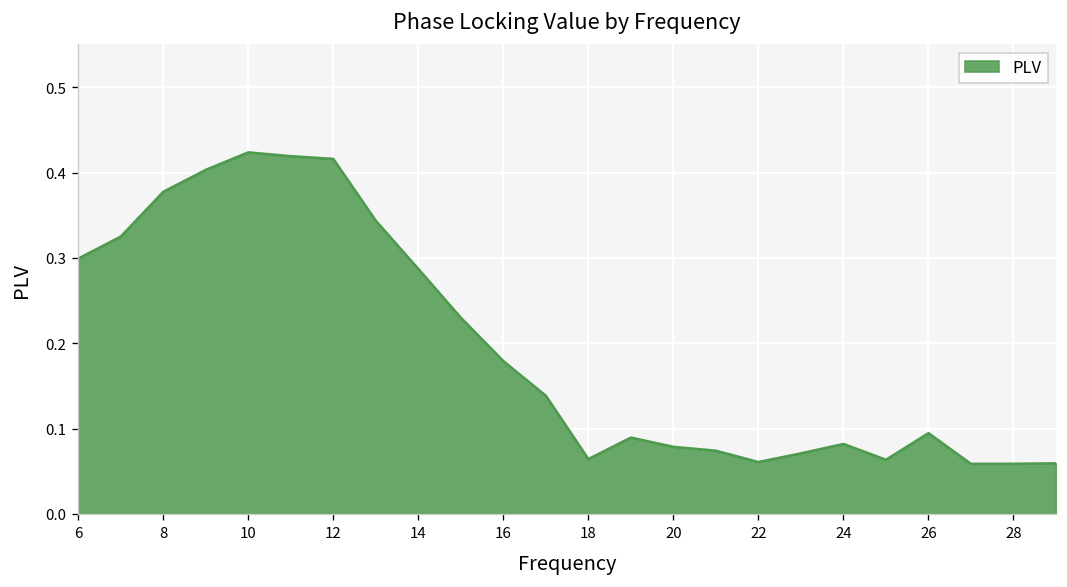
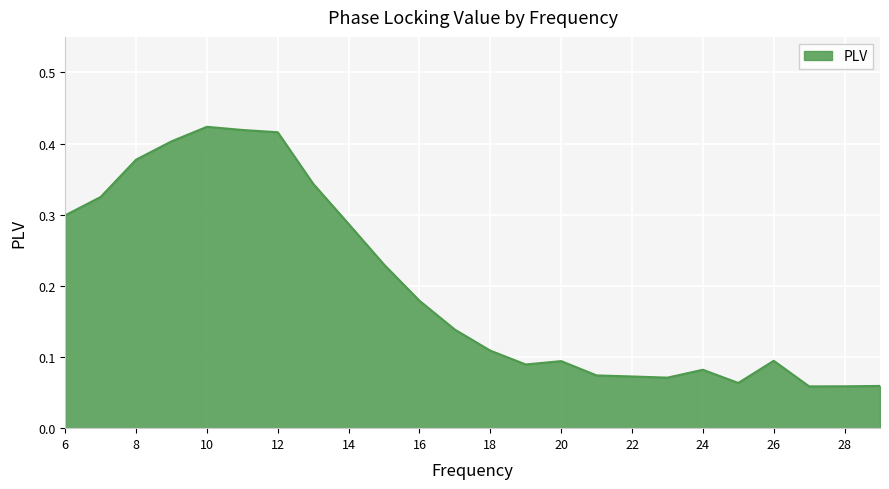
18: 0.06 -> 0.11
20: 0.08 -> 0.09
22: 0.06 -> 0.07
